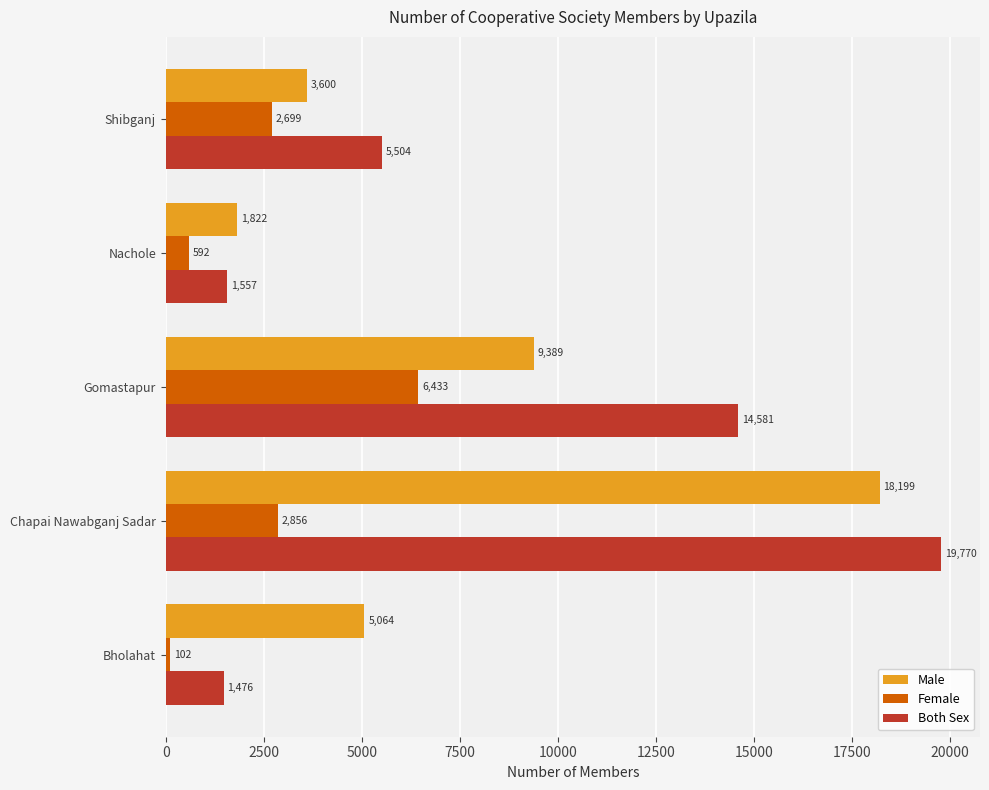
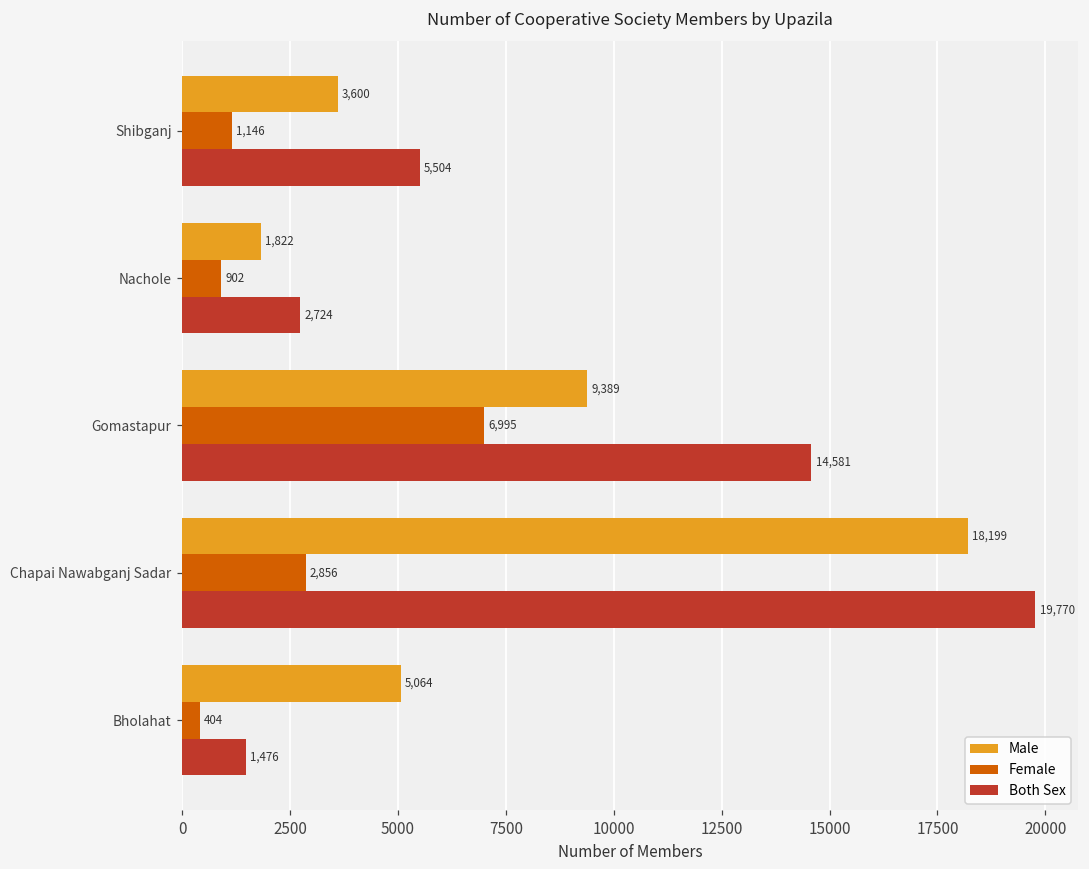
Female, Shibganj: 2,699 -> 1,146
Female, Nachole: 592 -> 902
Both Sex, Nachole: 1,557 -> 2,724
Female, Gomastapur: 6,433 -> 6,995
Female, Bholahat: 102 -> 404
